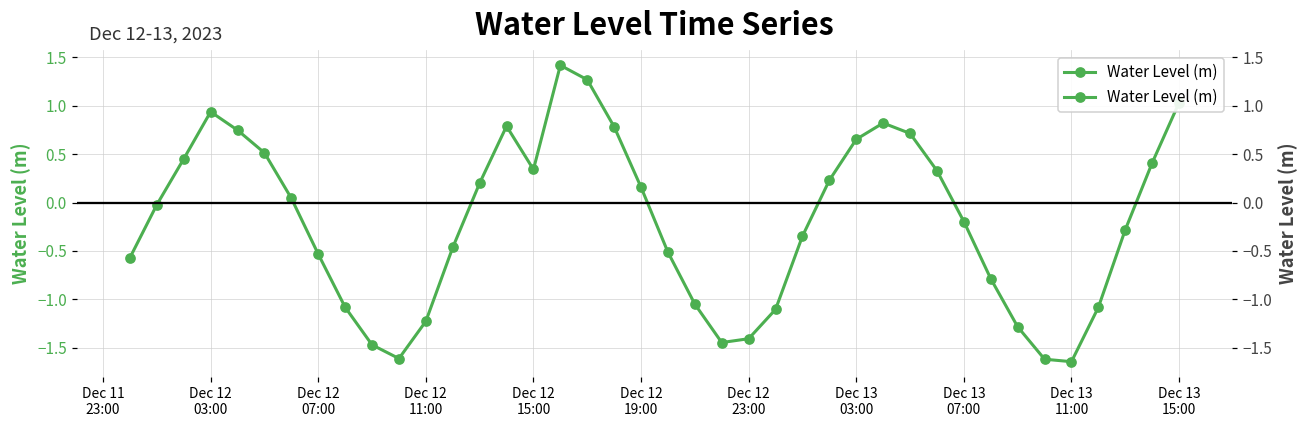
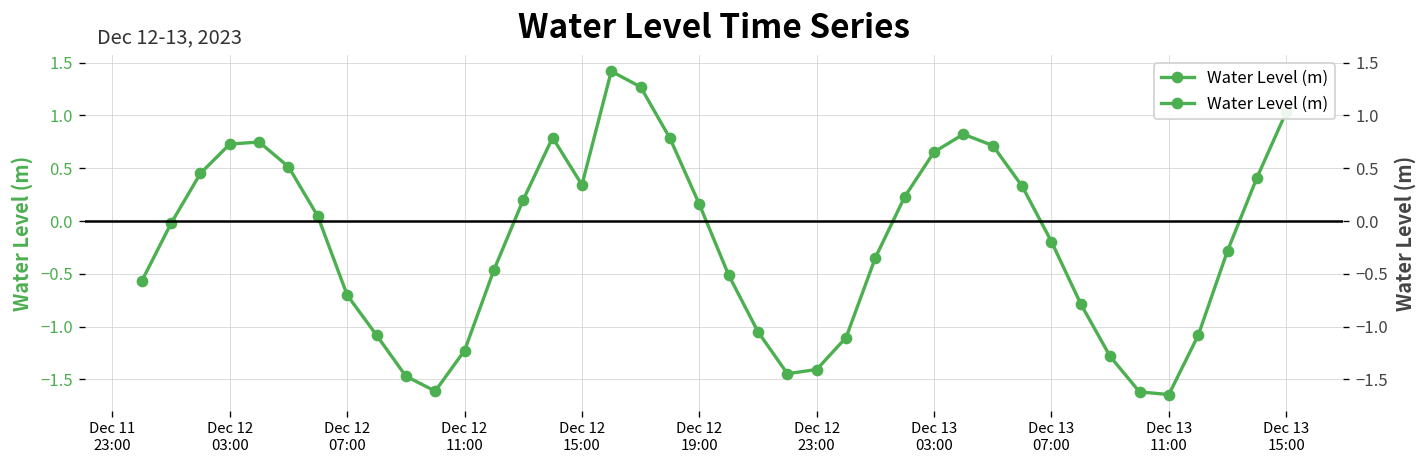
Dec 12 03:00: 0.9 -> 0.7
Dec 12 07:00: -0.5 -> -0.7
